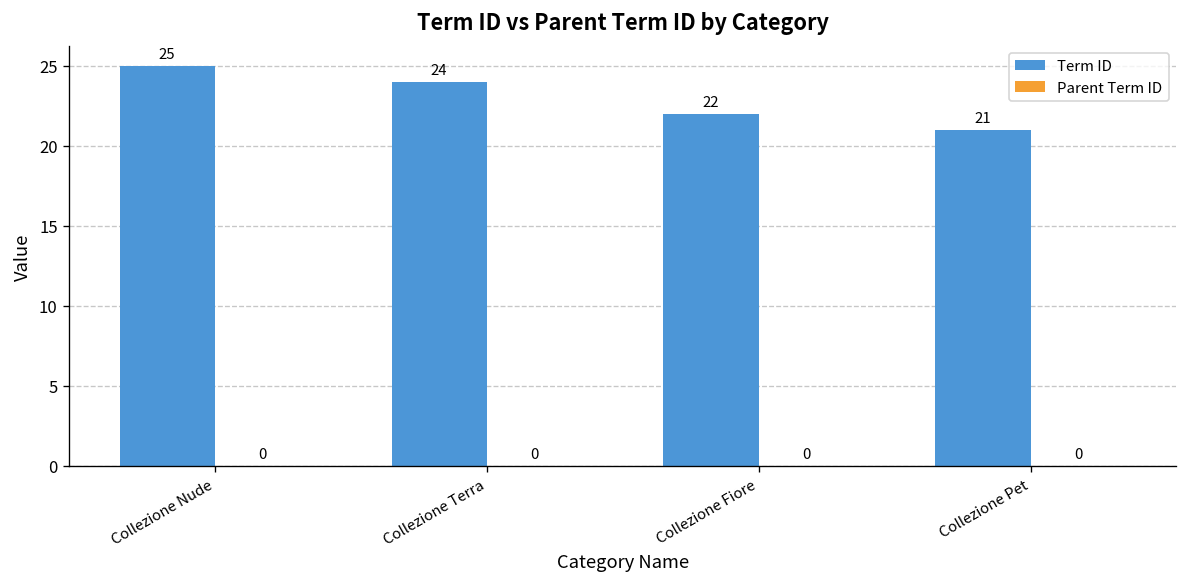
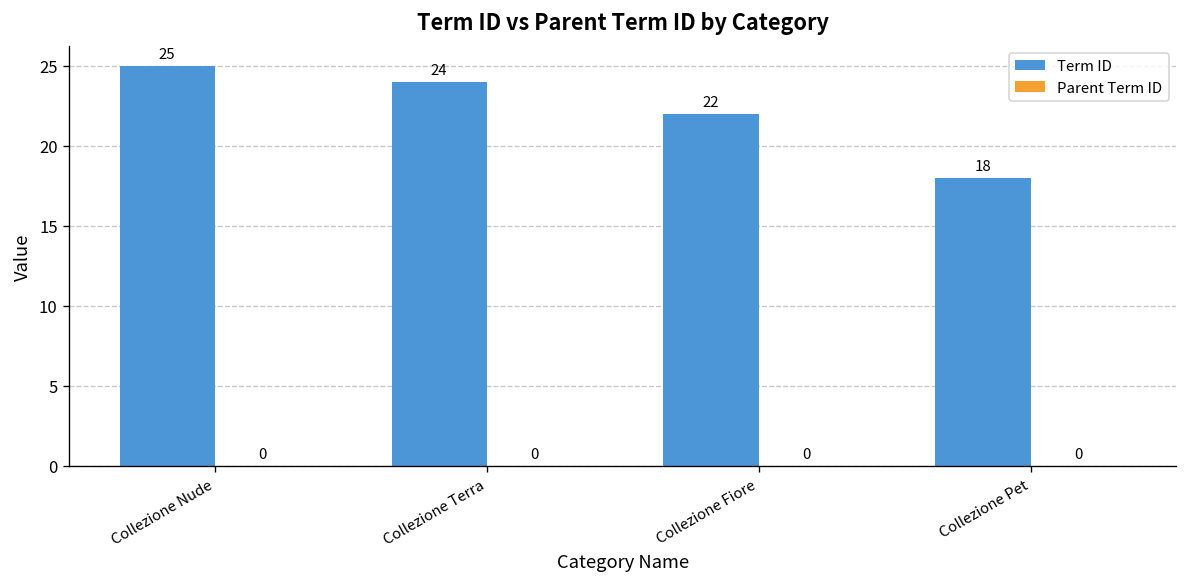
Term ID, Collezione Pet: 21 -> 18
